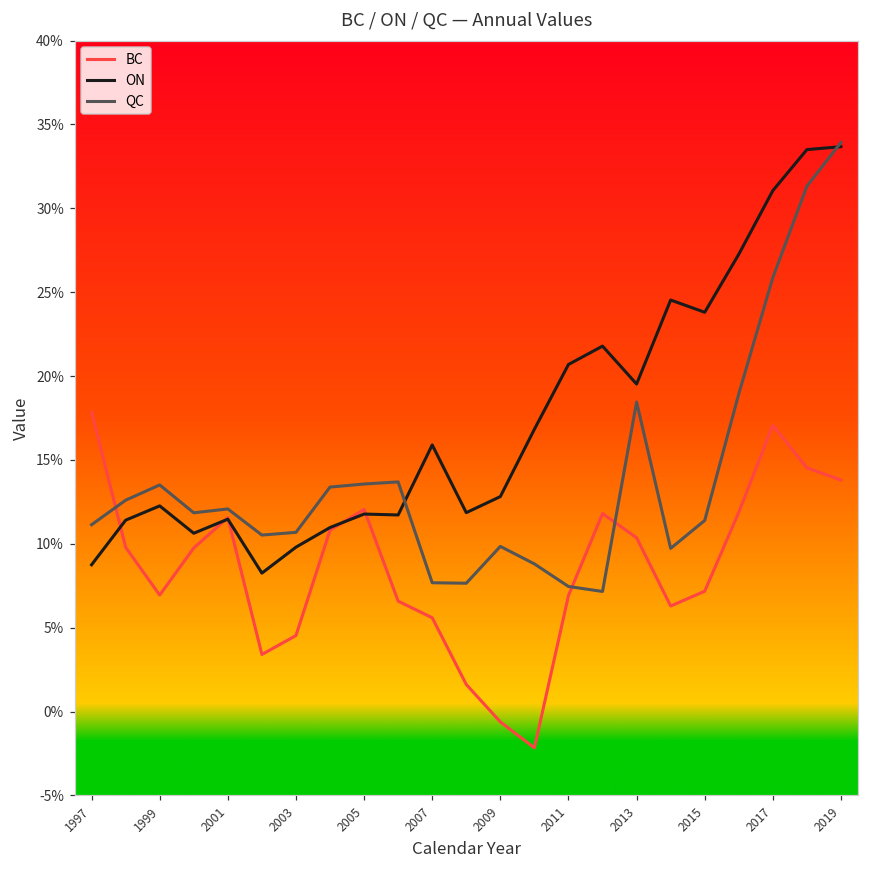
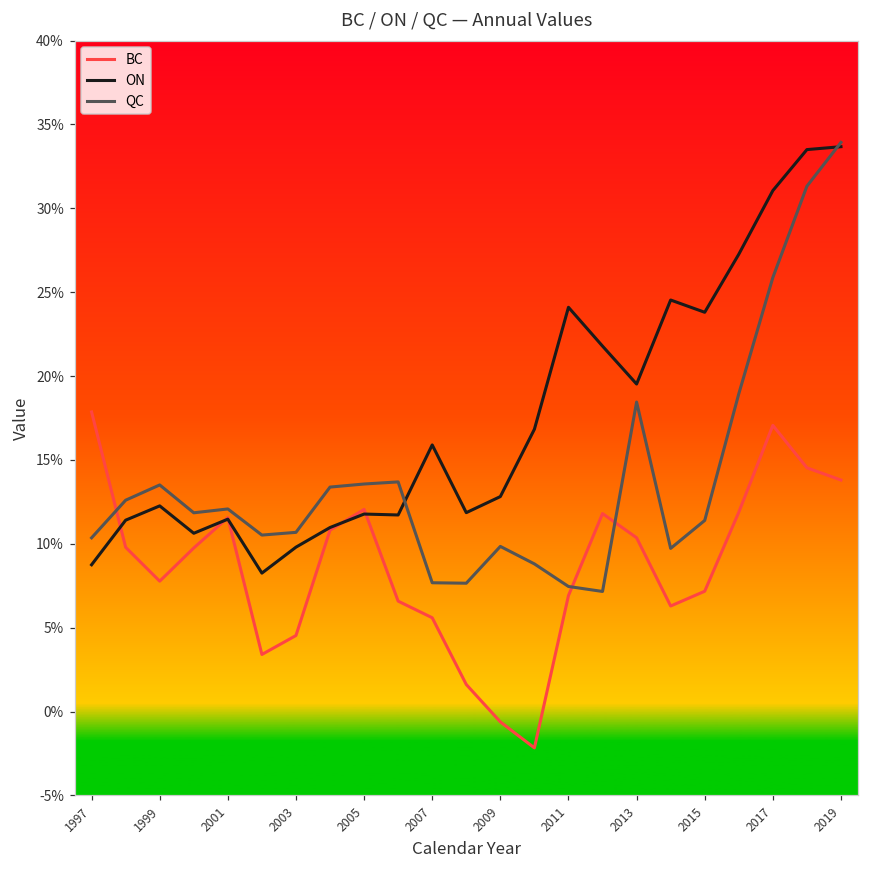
QC, 1997: 11.1% -> 10.4%
BC, 1999: 6.9% -> 7.8%
ON, 2011: 20.7% -> 24.1%
